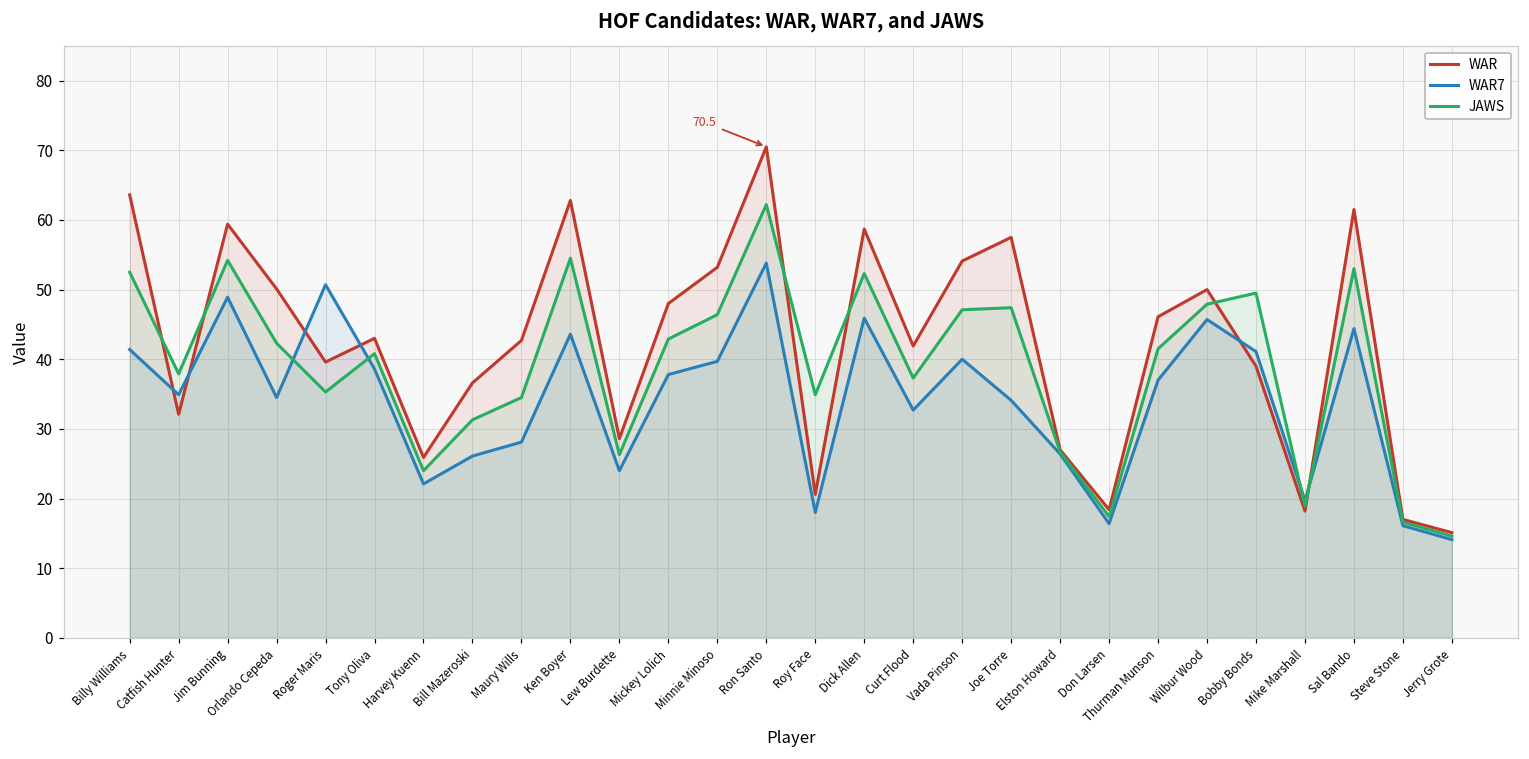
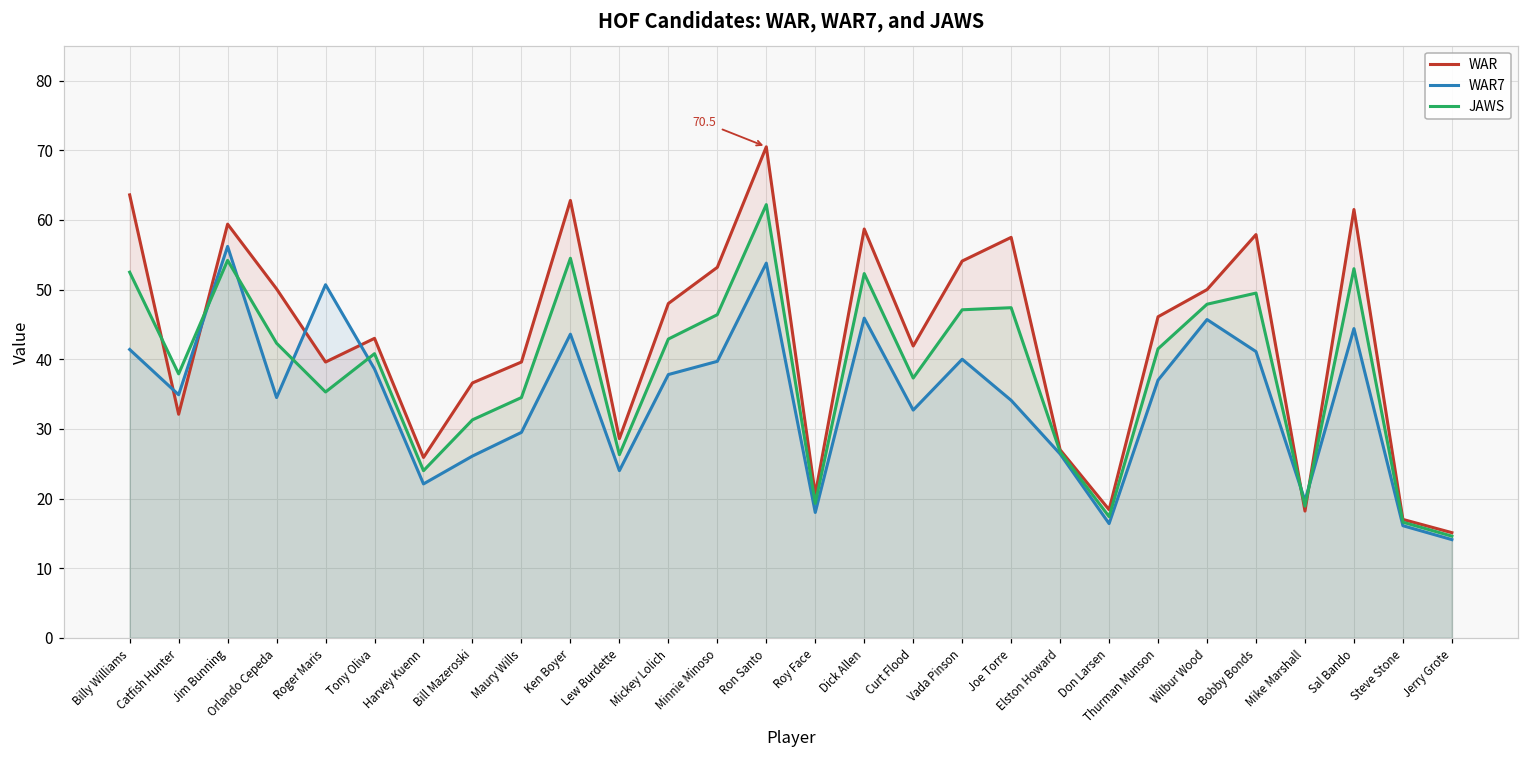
WAR7, Jim Bunning: 49 -> 56
WAR, Maury Wills: 43 -> 40
WAR7, Maury Wills: 28 -> 30
JAWS, Roy Face: 35 -> 19
WAR, Bobby Bonds: 39 -> 58
